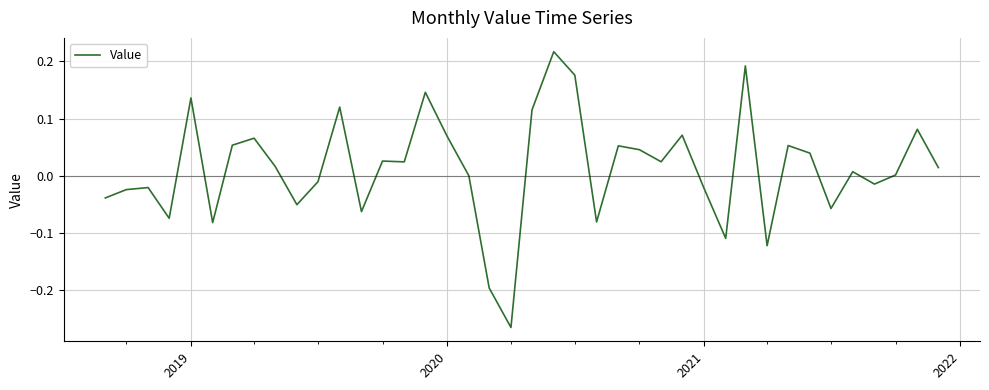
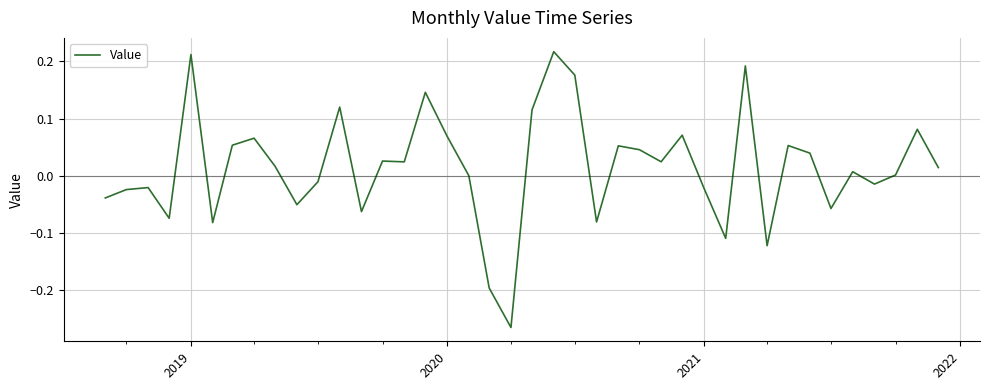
2019: 0.14 -> 0.21
